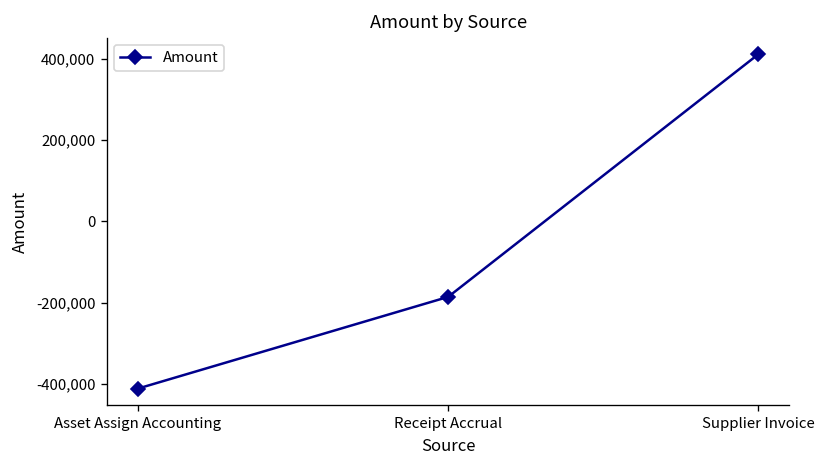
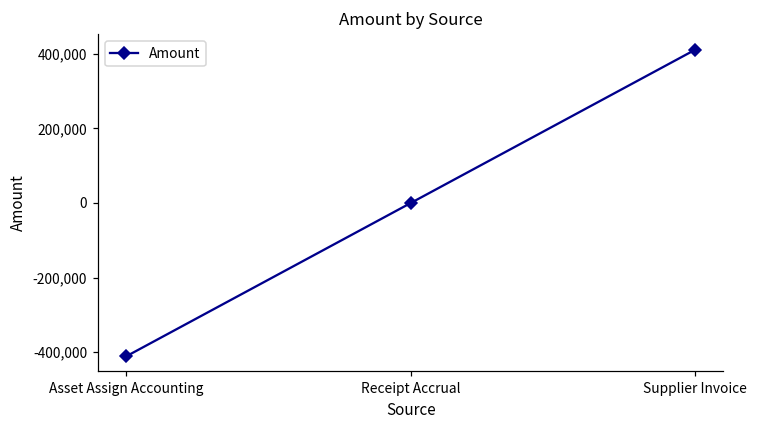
Receipt Accrual: -190,000 -> 0
